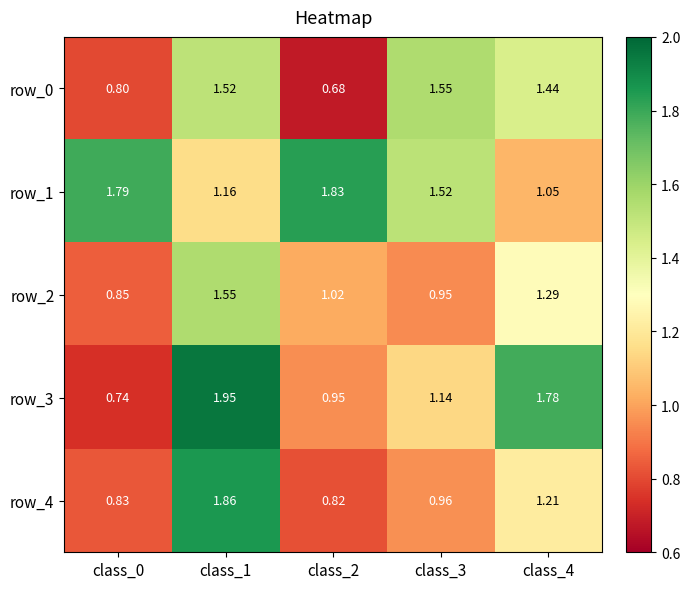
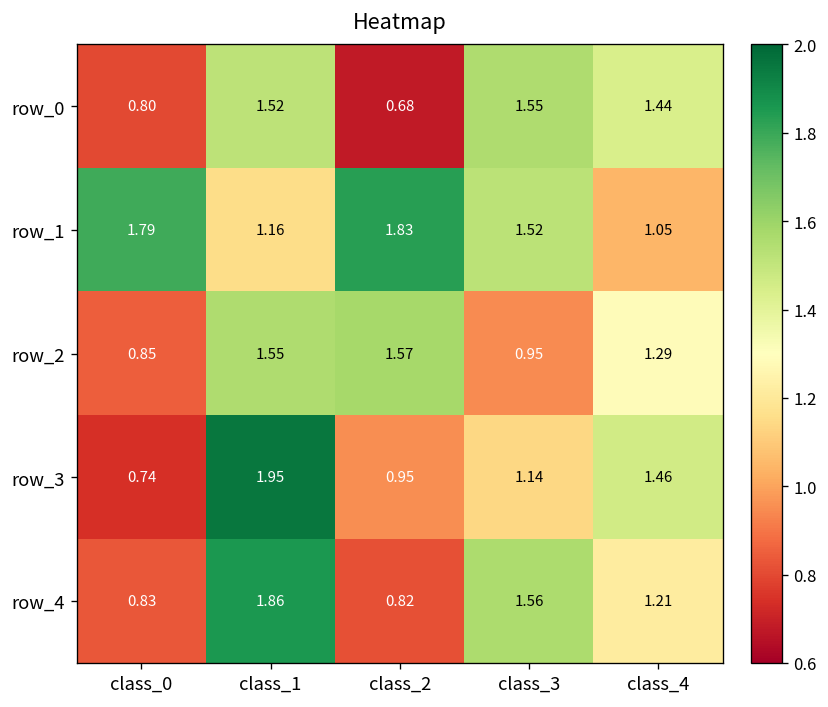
row_2, class_2: 1.02 -> 1.57
row_3, class_4: 1.78 -> 1.46
row_4, class_3: 0.96 -> 1.56
